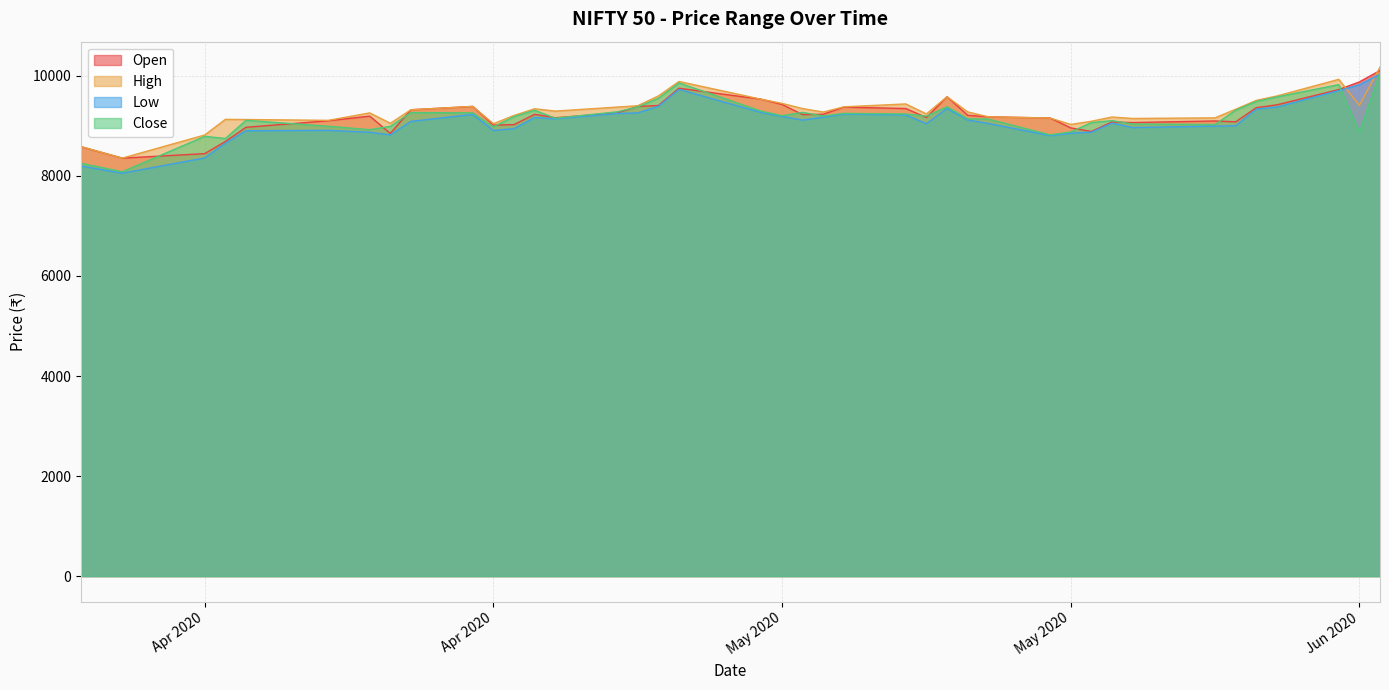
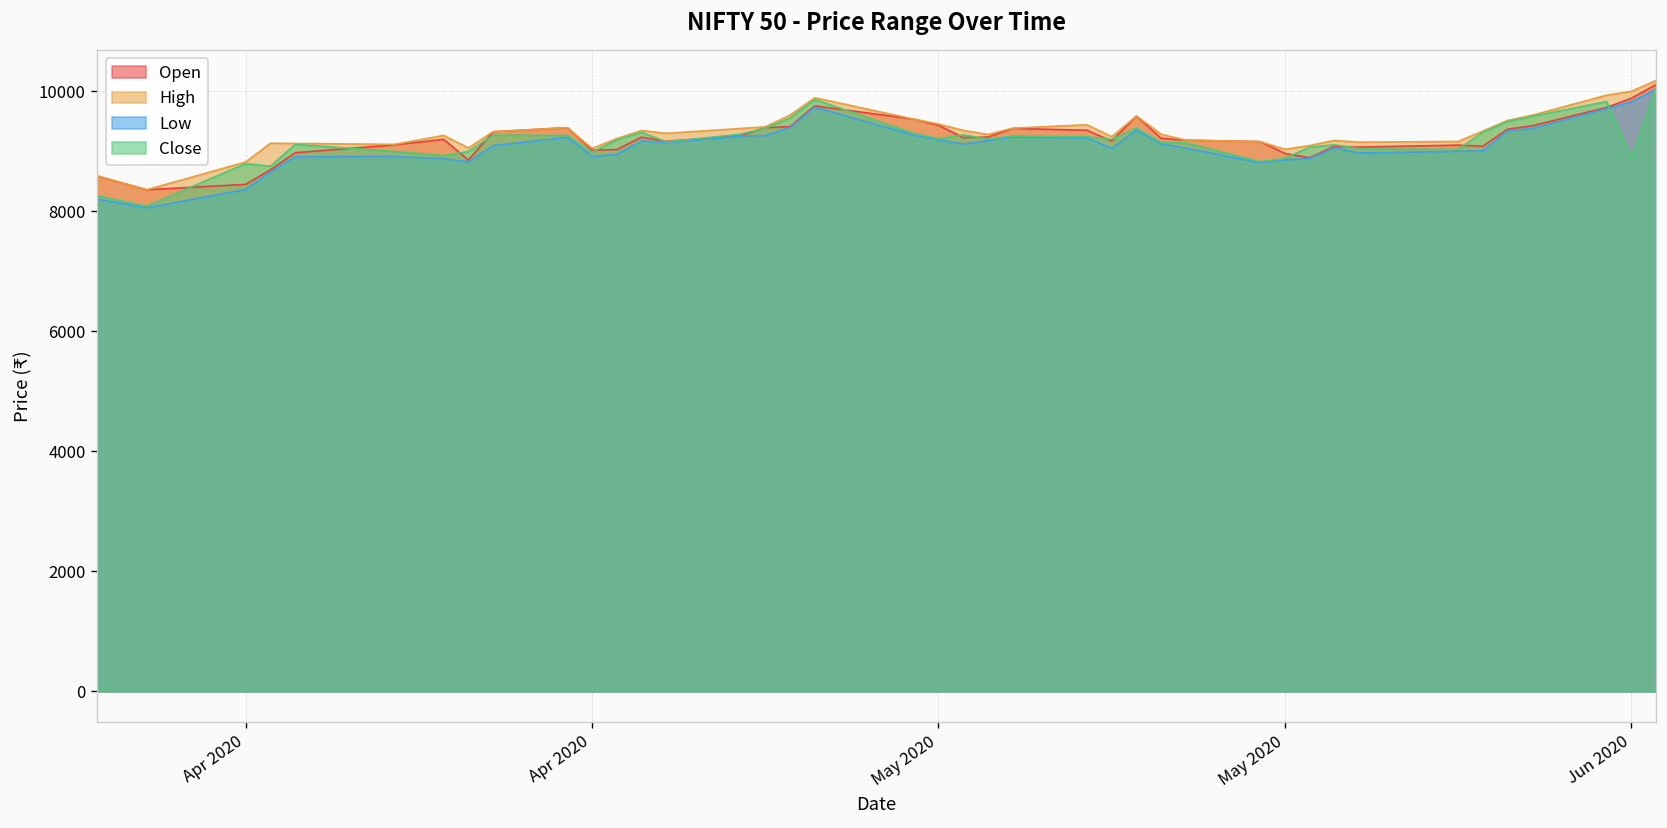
High, Jun 2020: 9400 -> 10000
